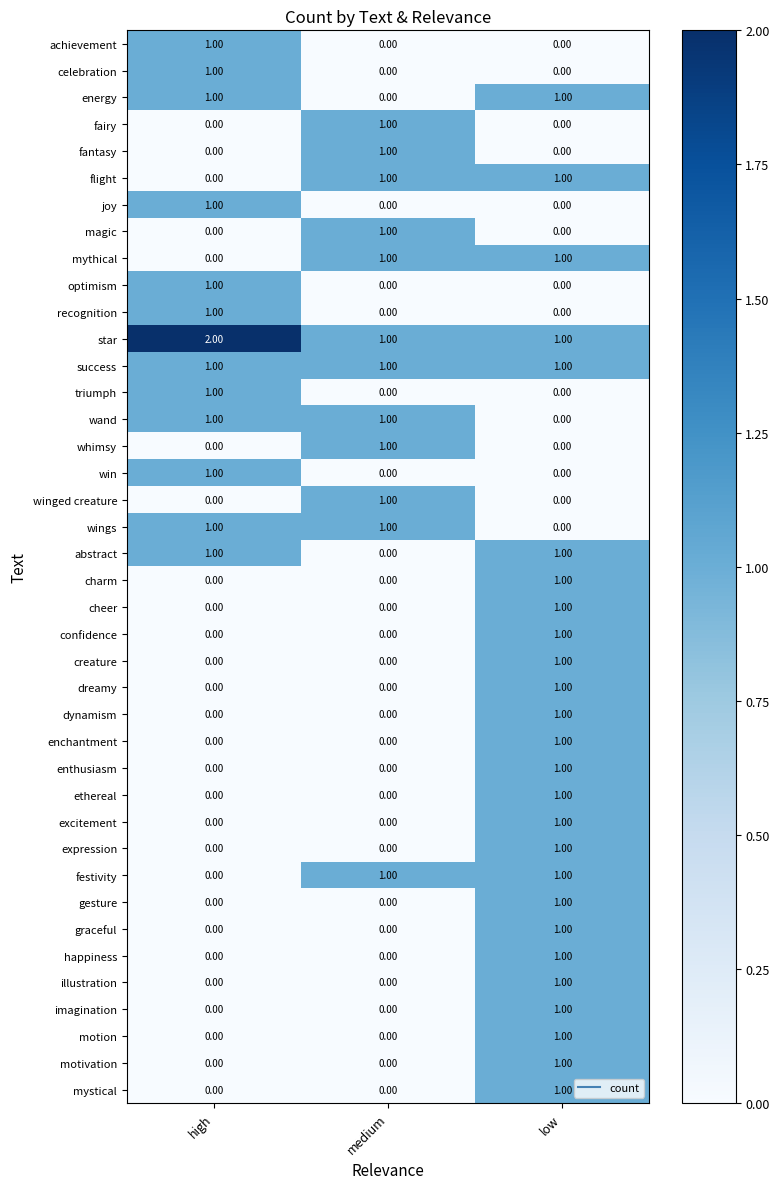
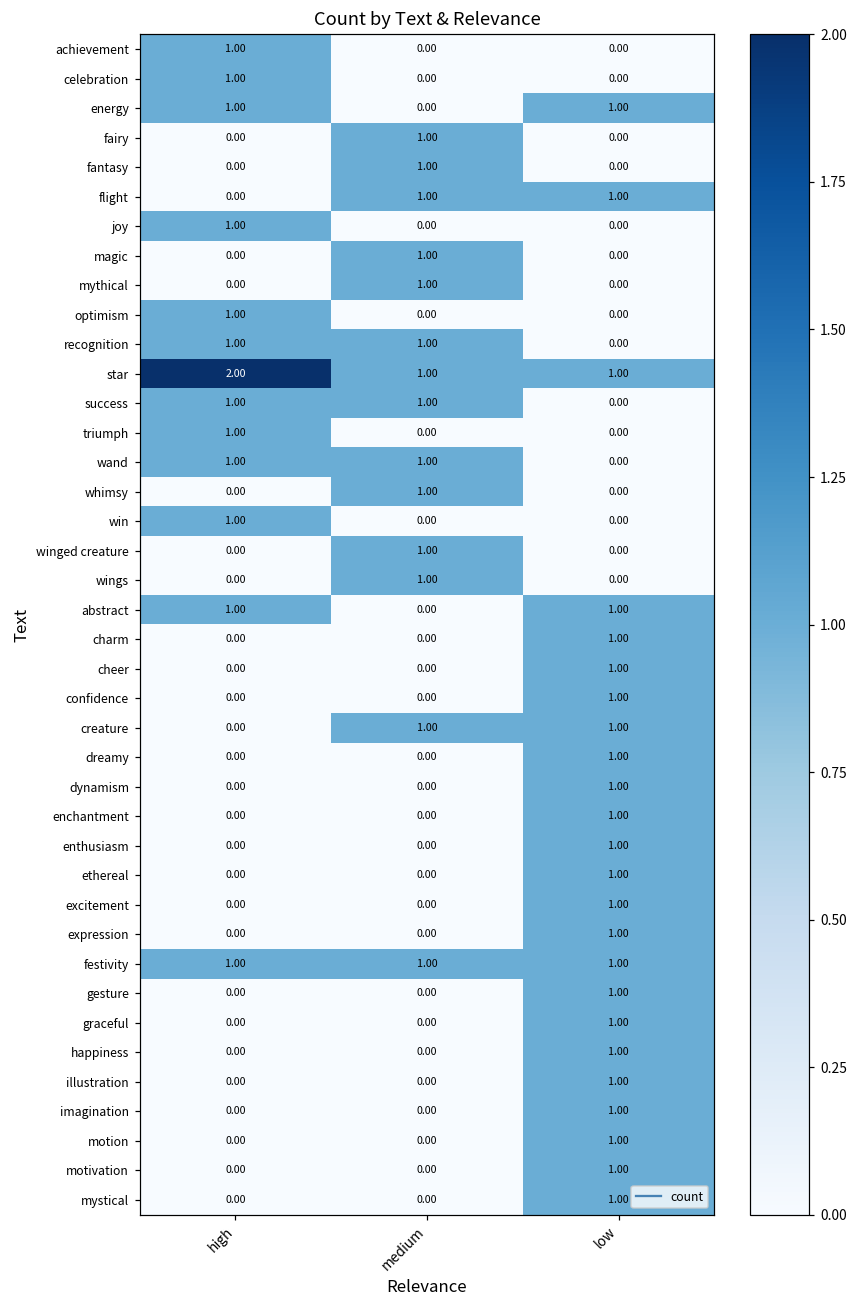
mythical, low: 1.00 -> 0.00
recognition, medium: 0.00 -> 1.00
success, low: 1.00 -> 0.00
wings, high: 1.00 -> 0.00
creature, medium: 0.00 -> 1.00
festivity, high: 0.00 -> 1.00
